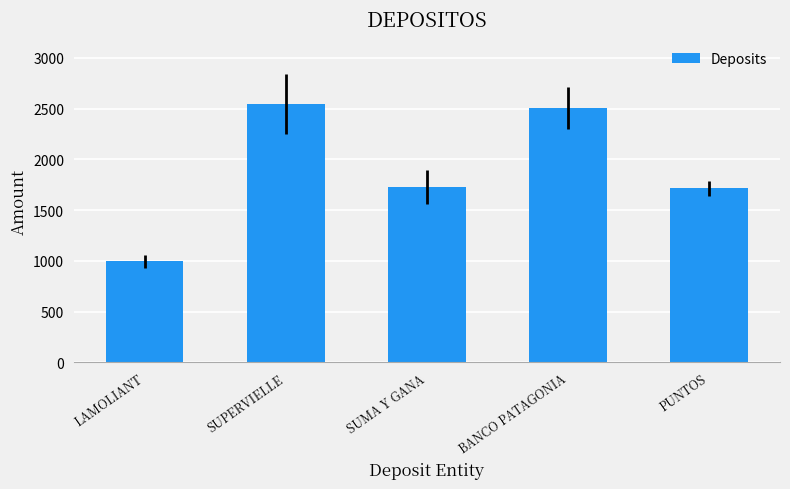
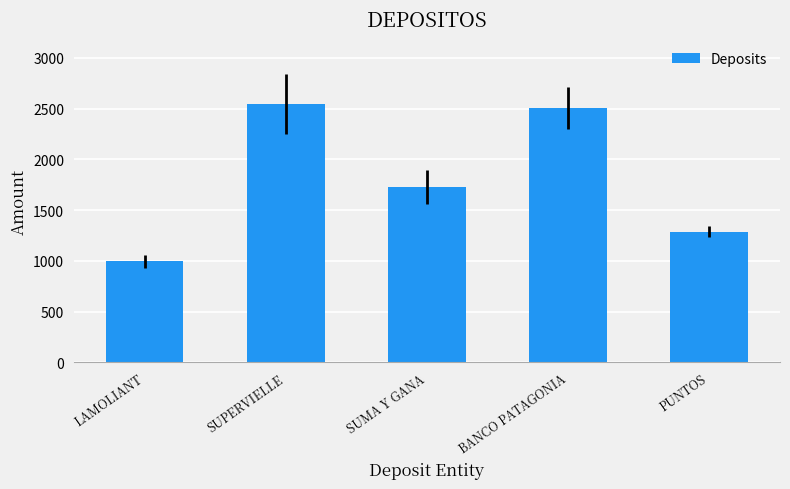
PUNTOS: 1720 -> 1290
